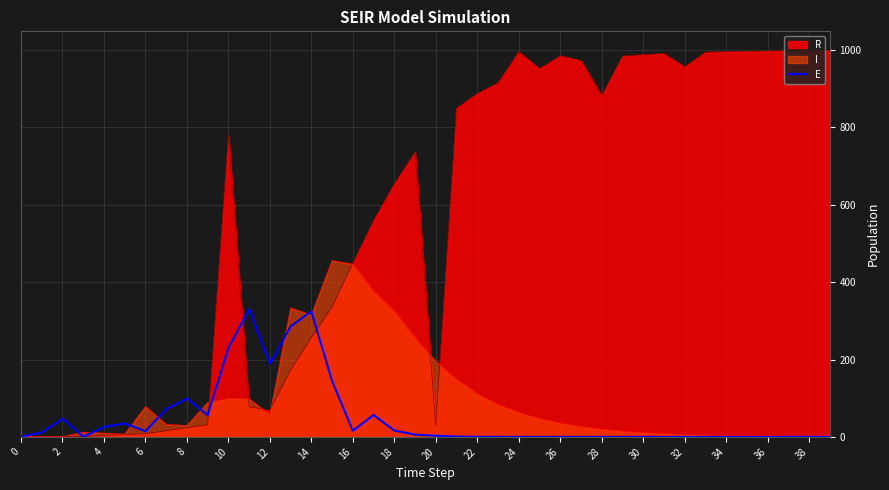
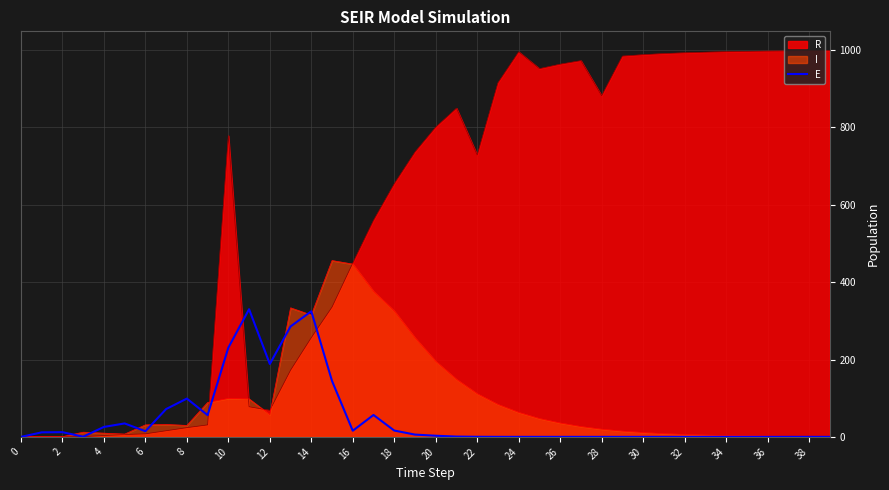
E, 2: 50 -> 10
I, 6: 80 -> 30
R, 20: 30 -> 800
R, 22: 890 -> 730
R, 26: 990 -> 960
R, 32: 960 -> 990
